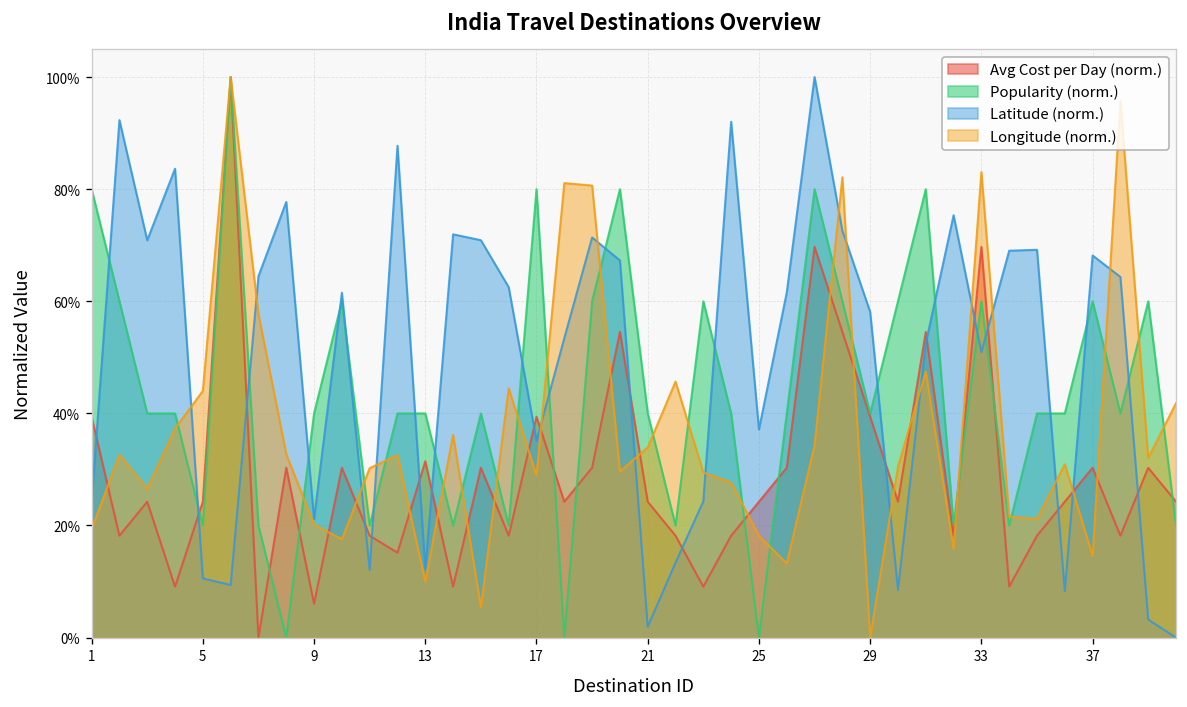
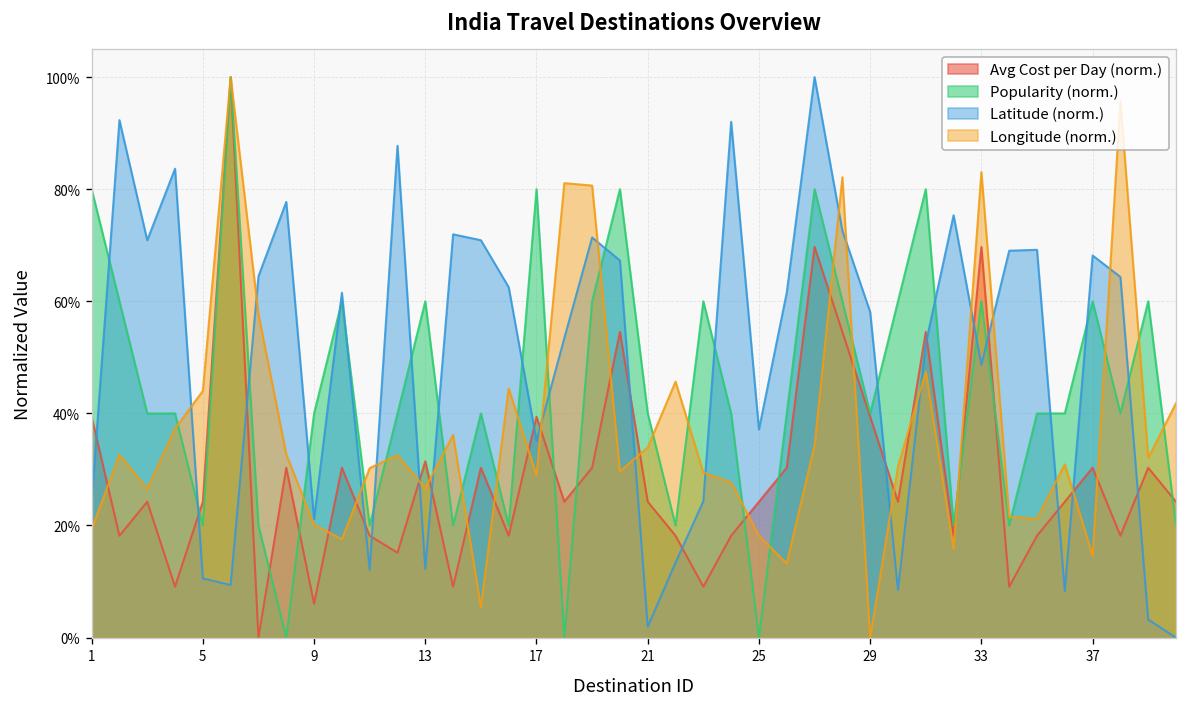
Popularity (norm.), 13: 40% -> 60%
Longitude (norm.), 13: 10% -> 27%
Latitude (norm.), 33: 51% -> 49%
